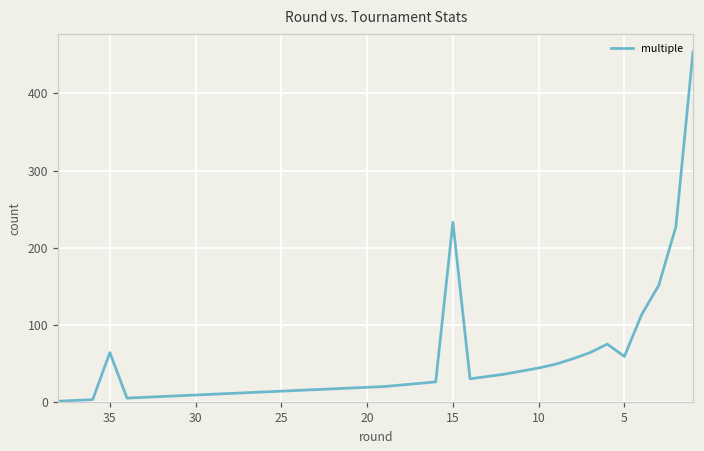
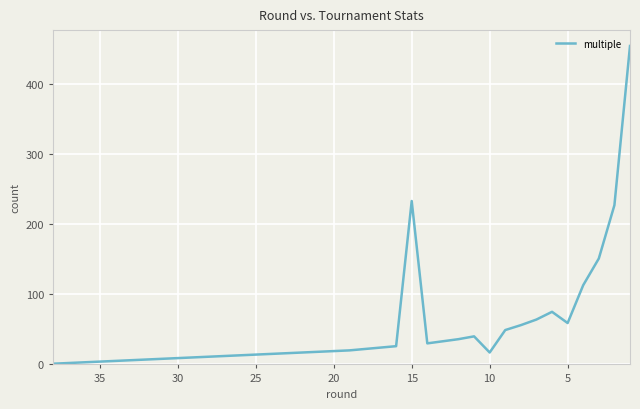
35: 60 -> 0
10: 40 -> 20
